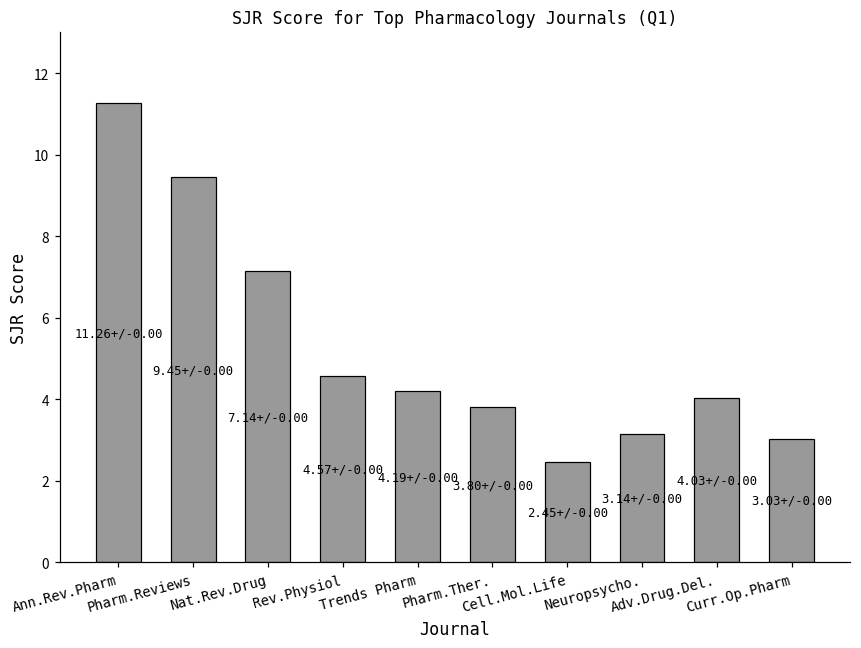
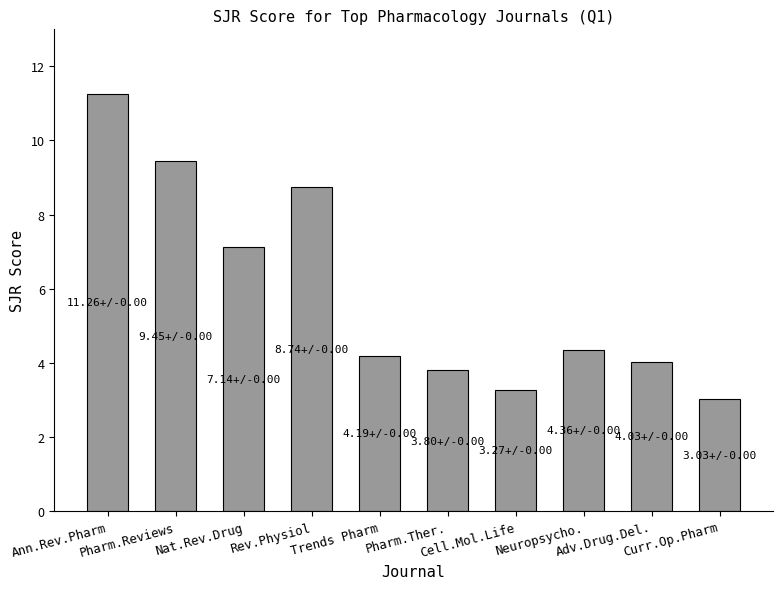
Rev.Physiol: 4.57+/ -> 8.74+/
Cell.Mol.Life: 2.45+/ -> 3.27+/
Neuropsycho.: 3.14+/ -> 4.36+/
